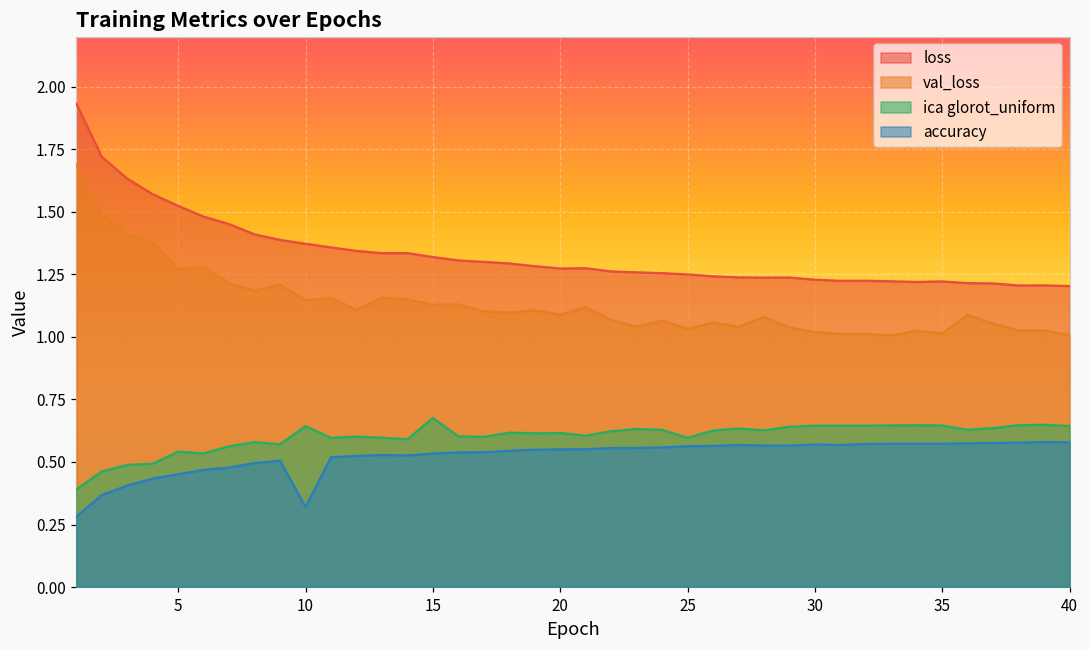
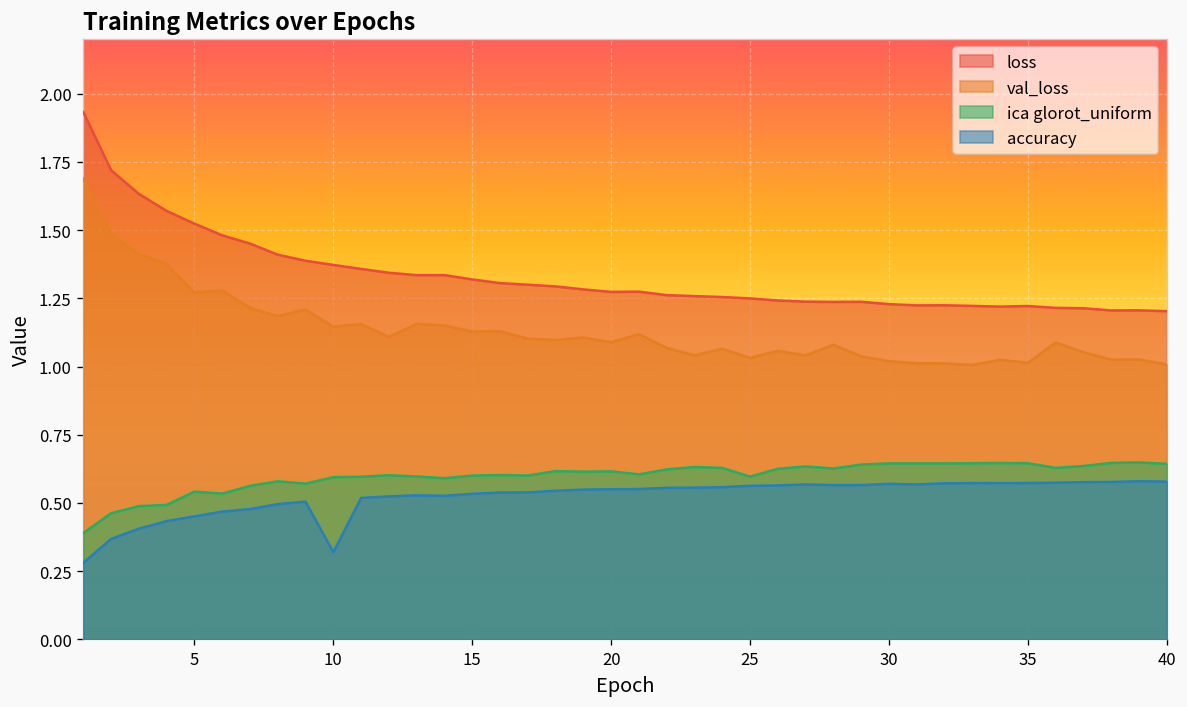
ica glorot_uniform, 10: 0.64 -> 0.59
ica glorot_uniform, 15: 0.68 -> 0.60
